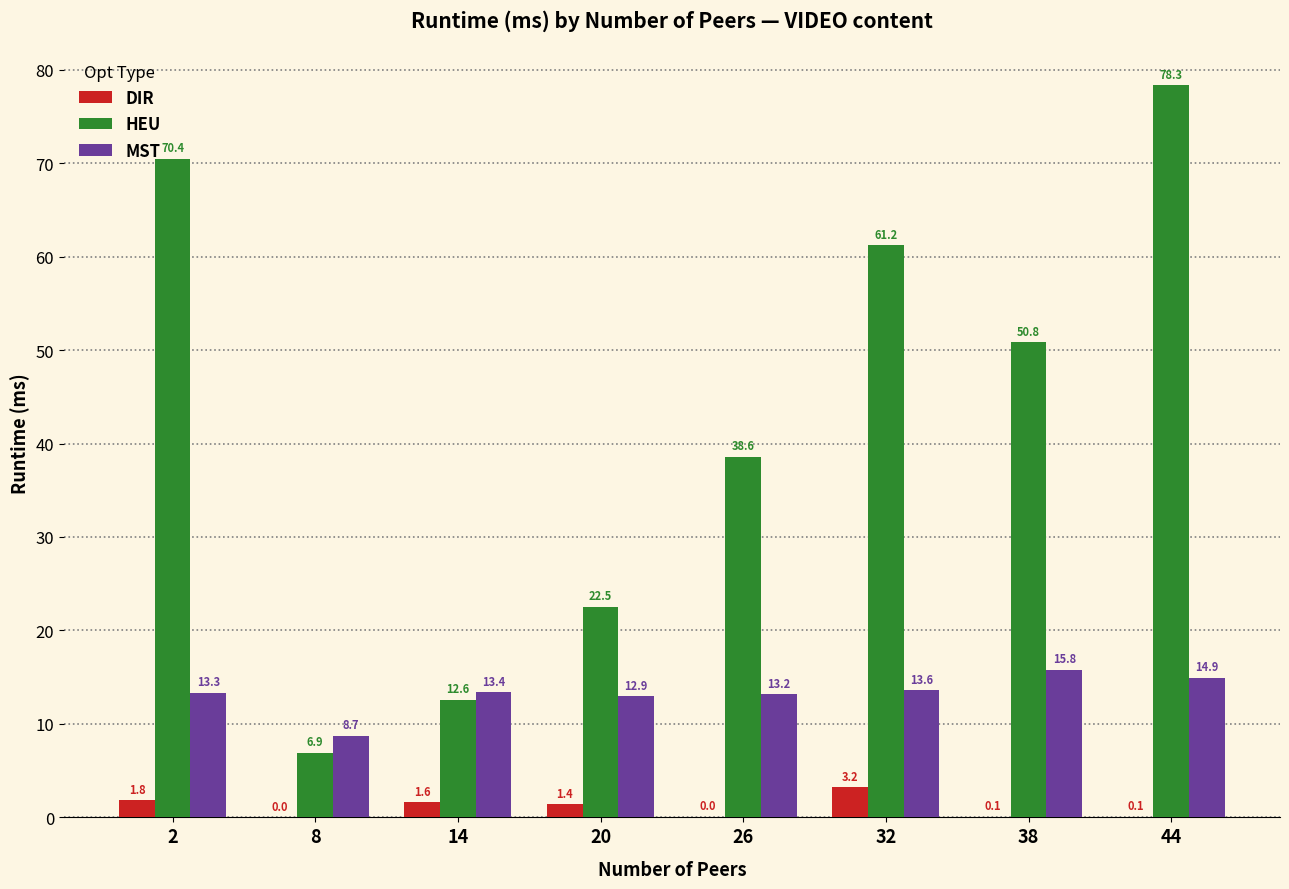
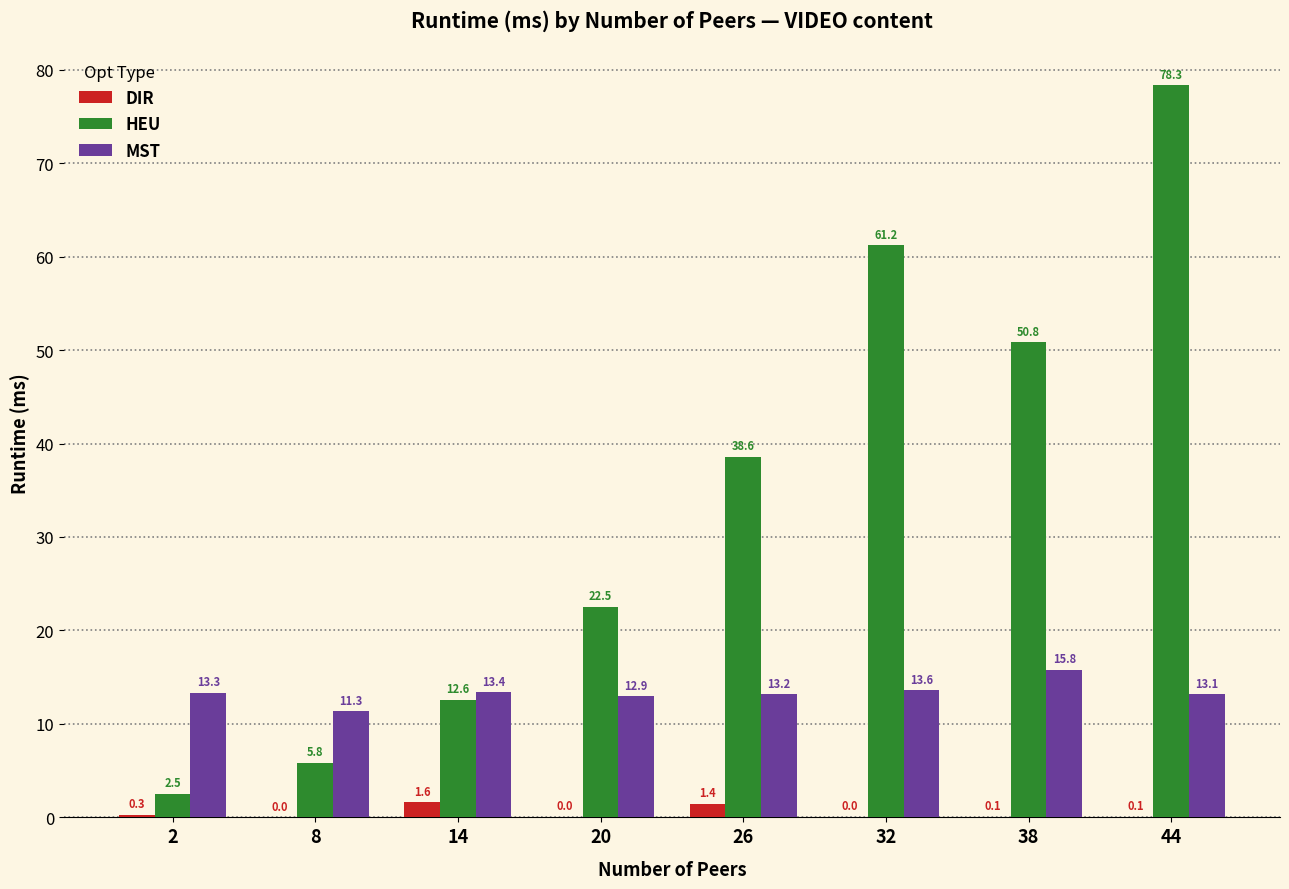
DIR, 2: 1.8 -> 0.3
HEU, 2: 70.4 -> 2.5
HEU, 8: 6.9 -> 5.8
MST, 8: 8.7 -> 11.3
DIR, 20: 1.4 -> 0.0
DIR, 26: 0.0 -> 1.4
DIR, 32: 3.2 -> 0.0
MST, 44: 14.9 -> 13.1
